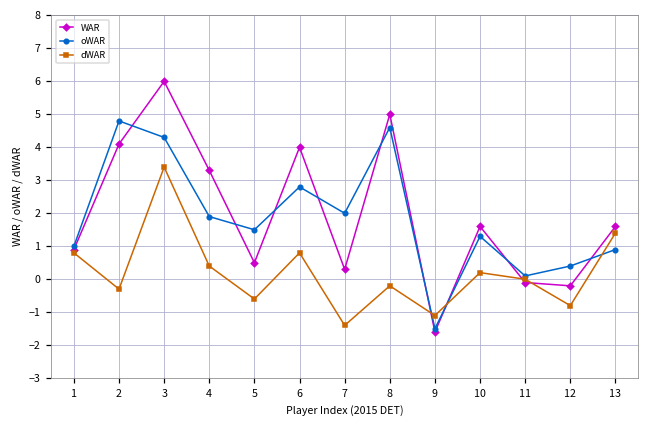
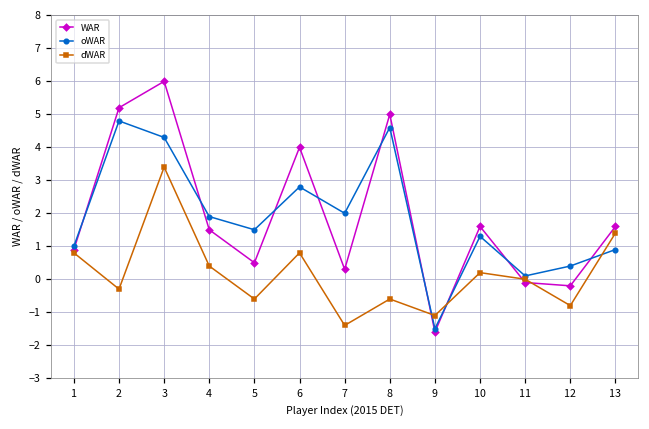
WAR, 2: 4.1 -> 5.2
WAR, 4: 3.3 -> 1.5
dWAR, 8: -0.2 -> -0.6
